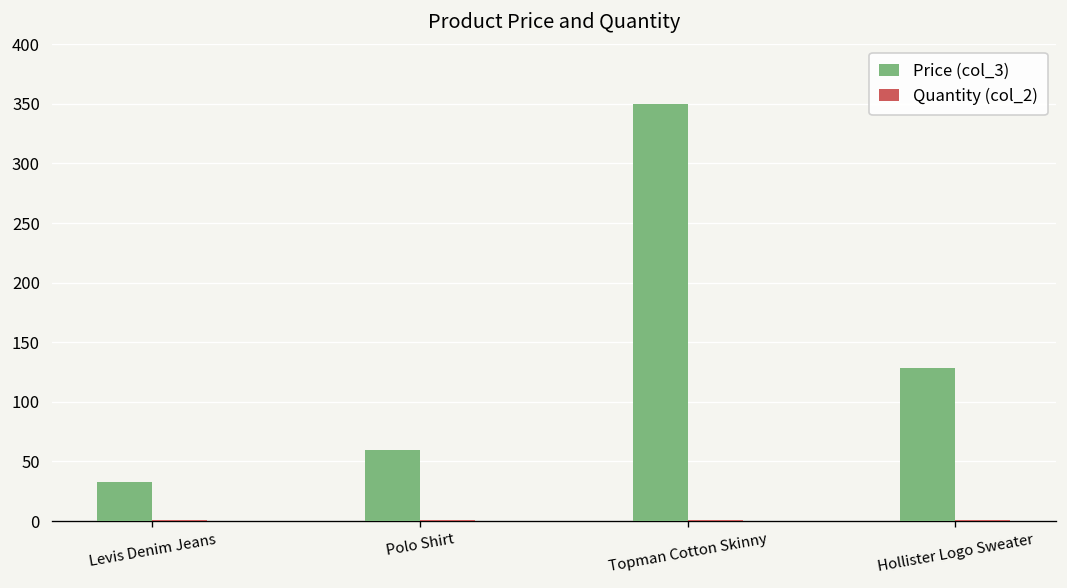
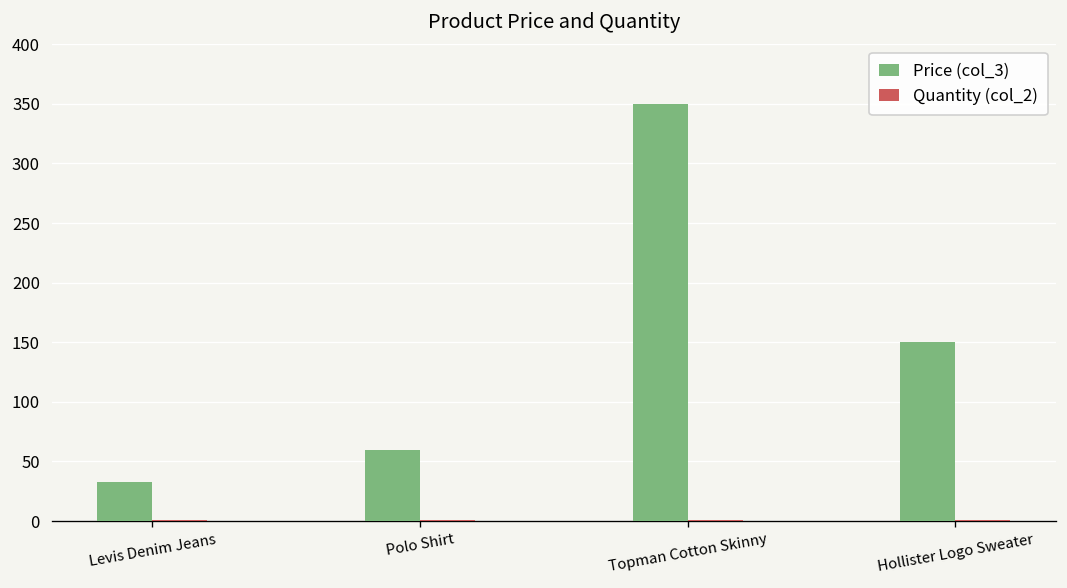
Price (col_3), Hollister Logo Sweater: 130 -> 150
